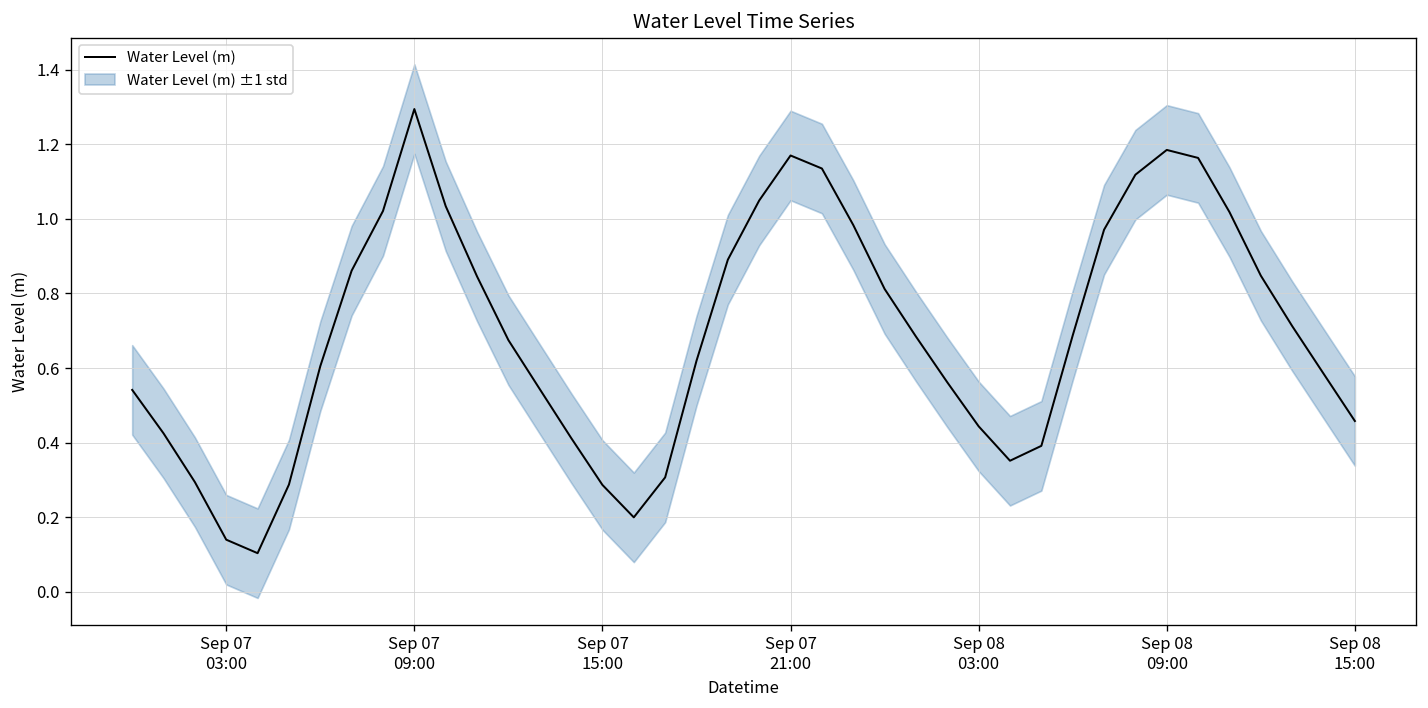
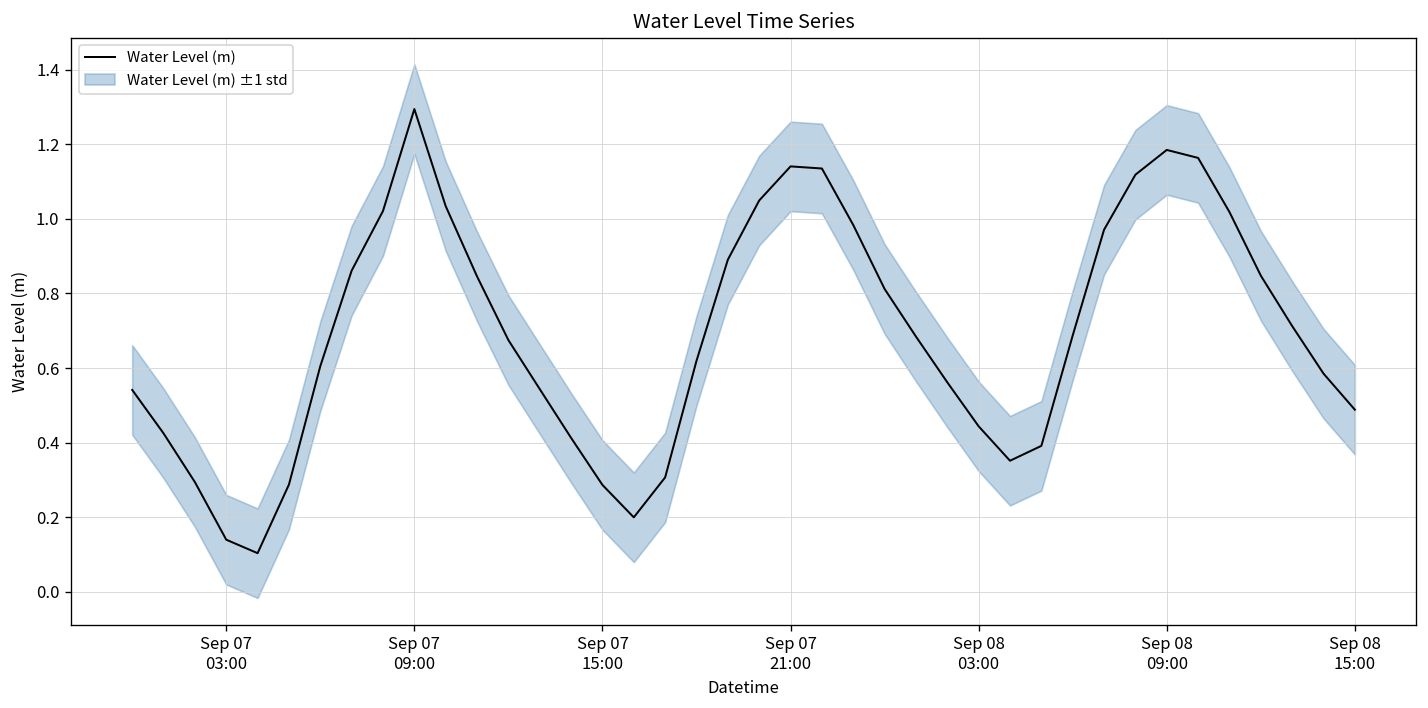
Water Level (m), Sep 07 21:00: 1.17 -> 1.14
Water Level (m), Sep 08 15:00: 0.46 -> 0.49
